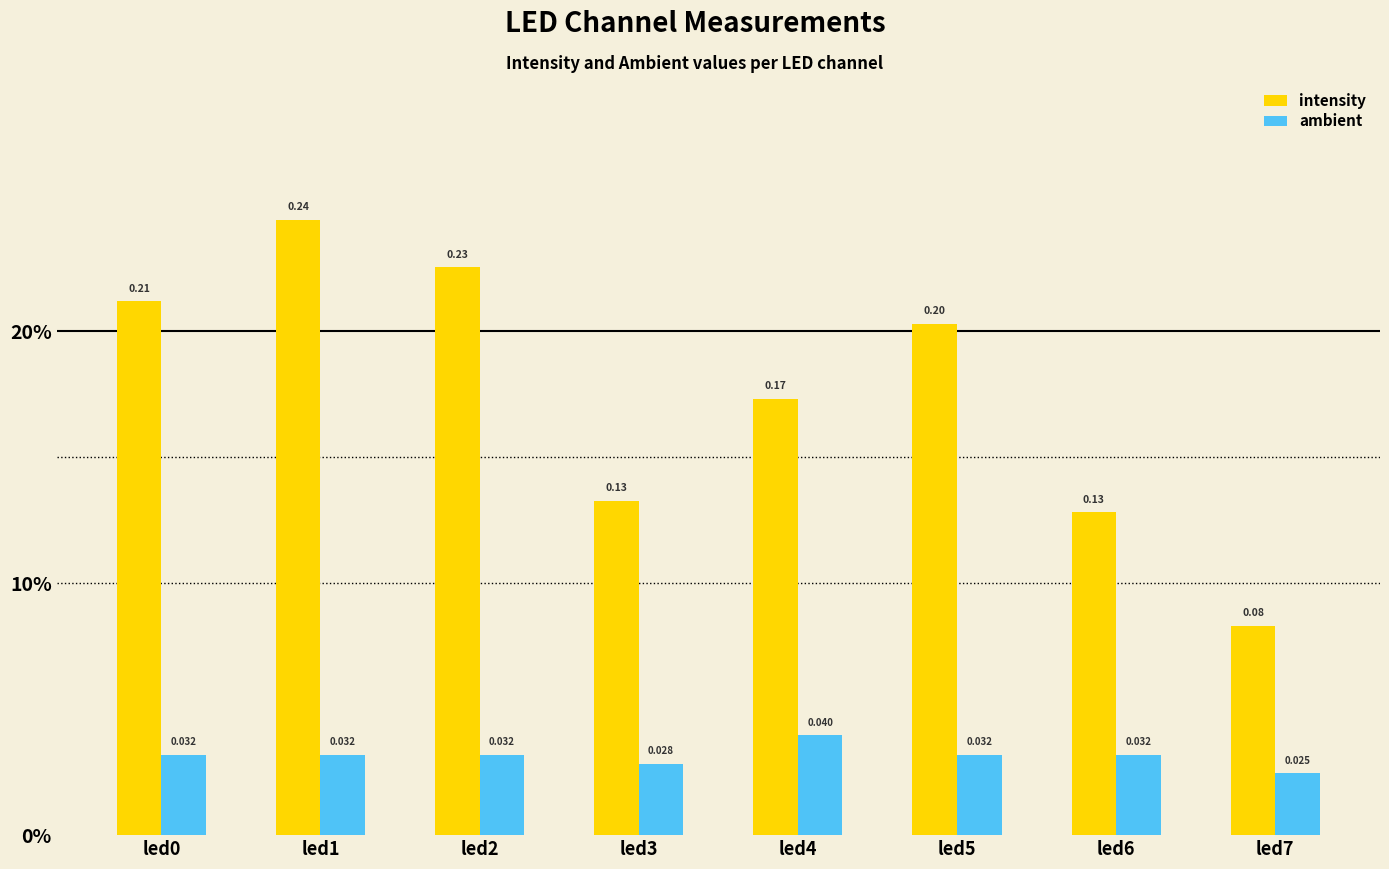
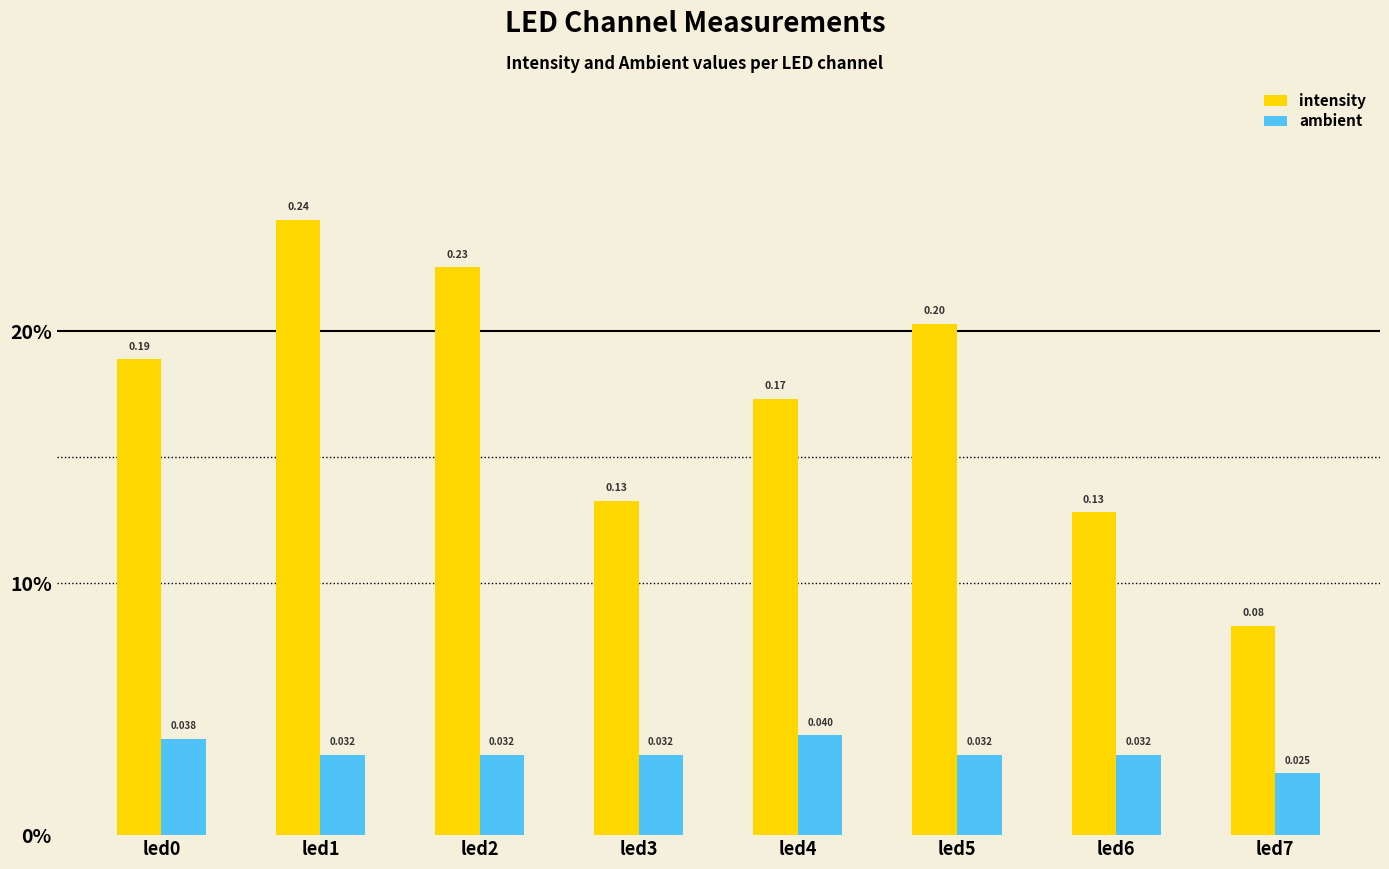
intensity, led0: 0.21 -> 0.19
ambient, led0: 0.032 -> 0.038
ambient, led3: 0.028 -> 0.032
